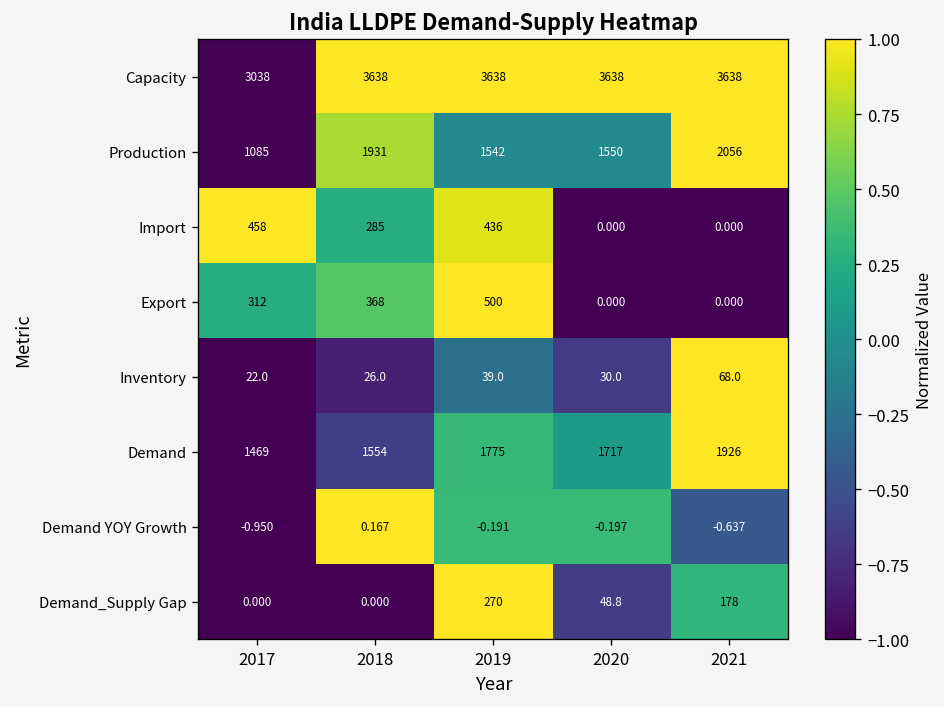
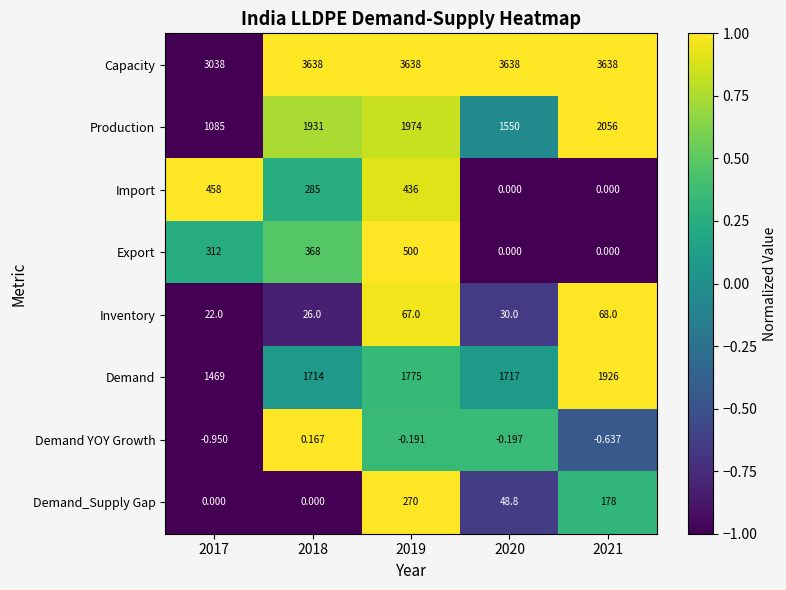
Production, 2019: 1542 -> 1974
Inventory, 2019: 39.0 -> 67.0
Demand, 2018: 1554 -> 1714
